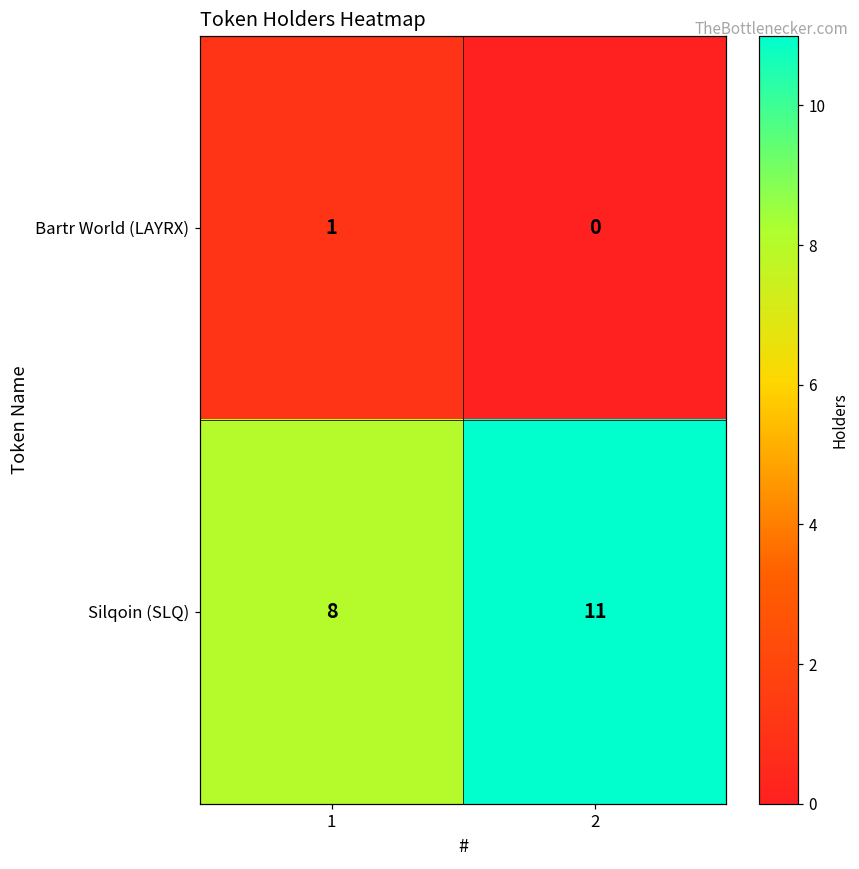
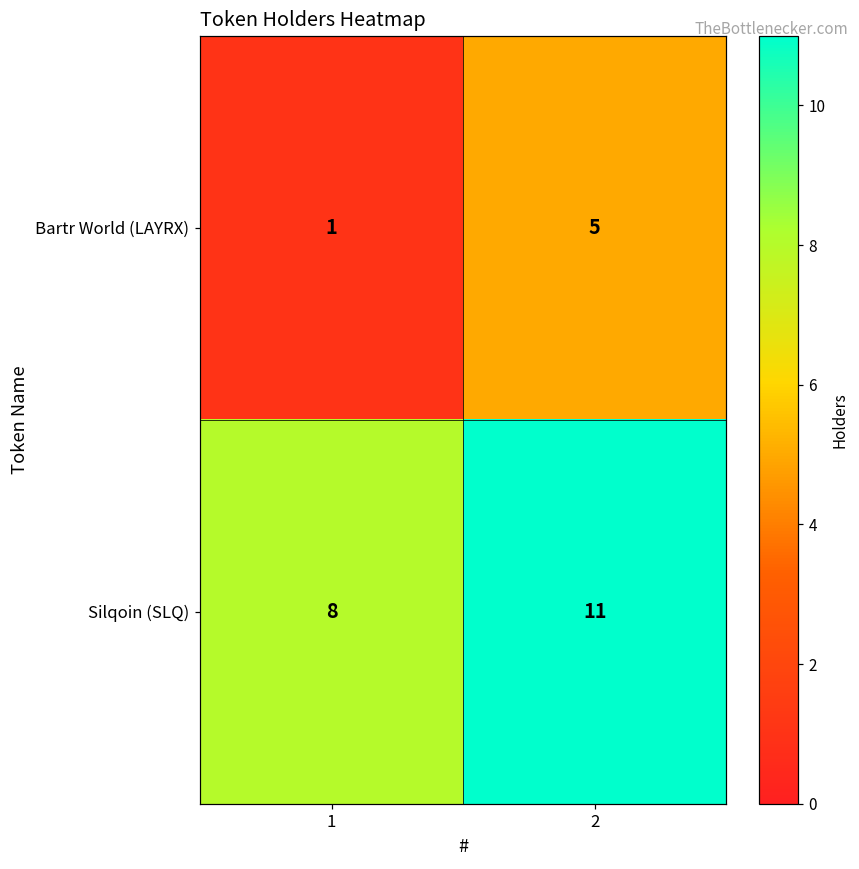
Bartr World (LAYRX), 2: 0 -> 5
